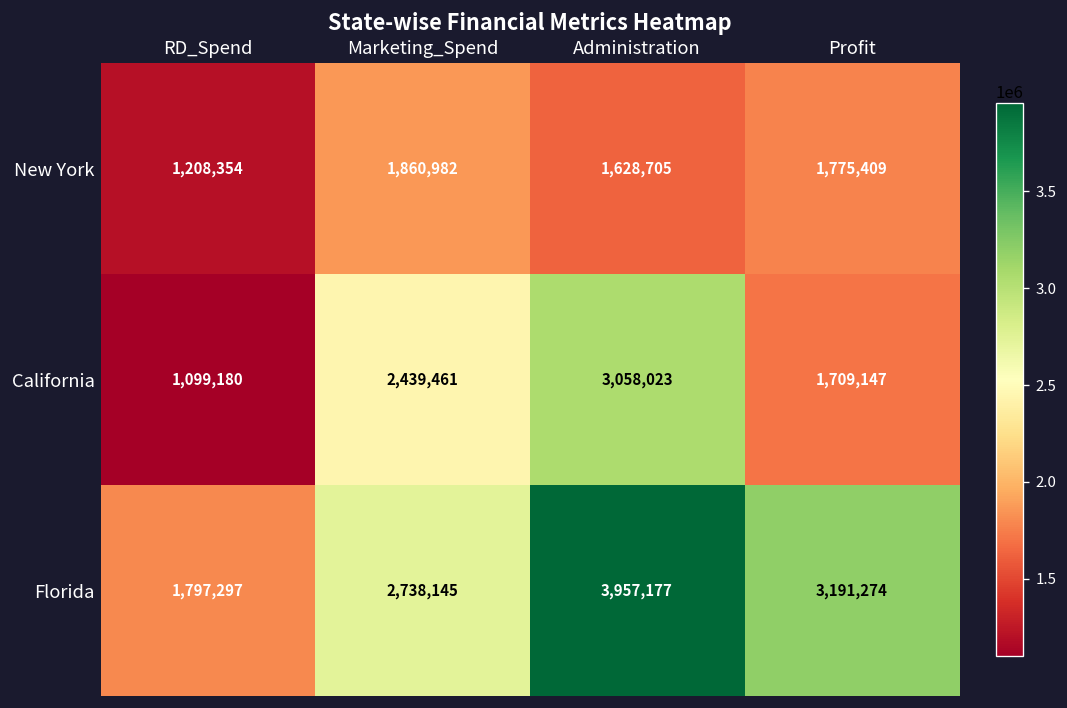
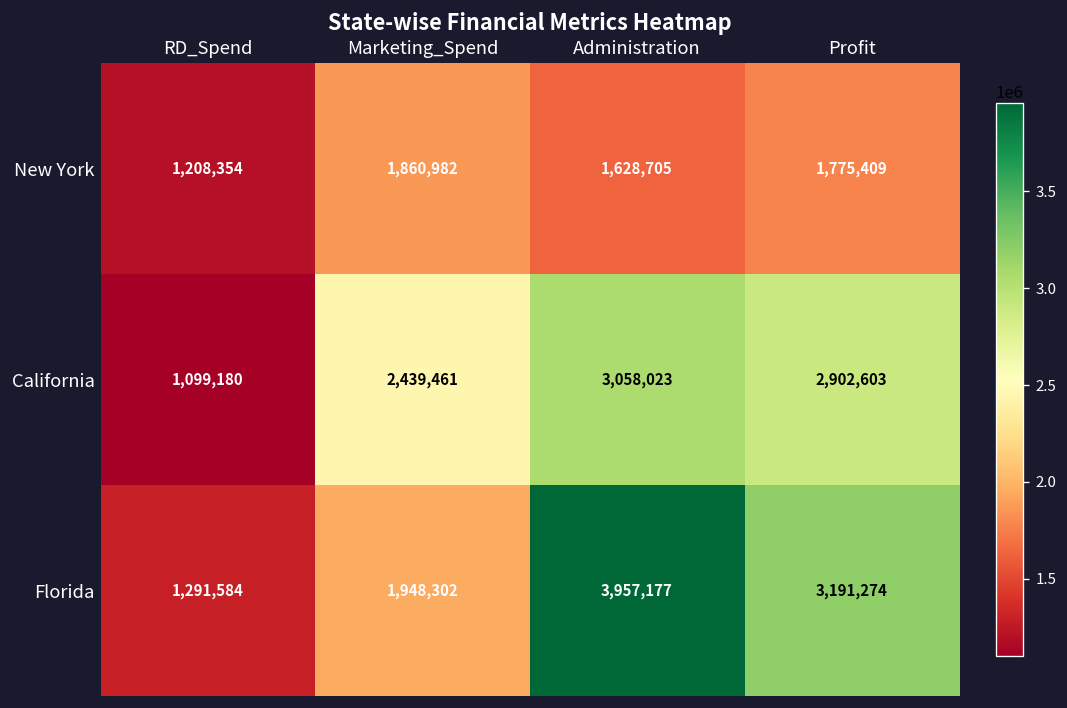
California, Profit: 1,709,147 -> 2,902,603
Florida, RD_Spend: 1,797,297 -> 1,291,584
Florida, Marketing_Spend: 2,738,145 -> 1,948,302
